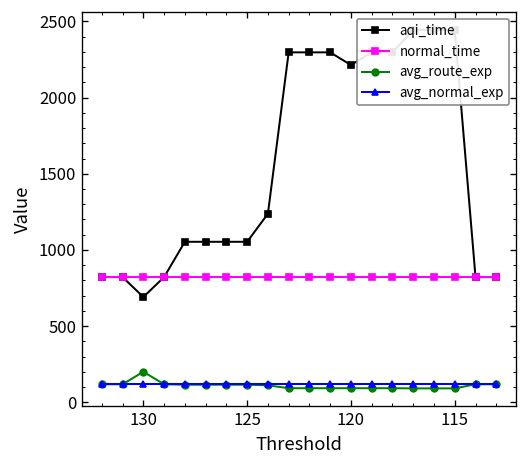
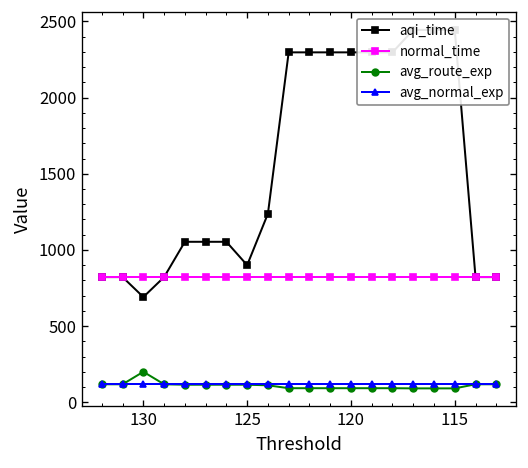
aqi_time, 125: 1050 -> 900
aqi_time, 120: 2210 -> 2300
